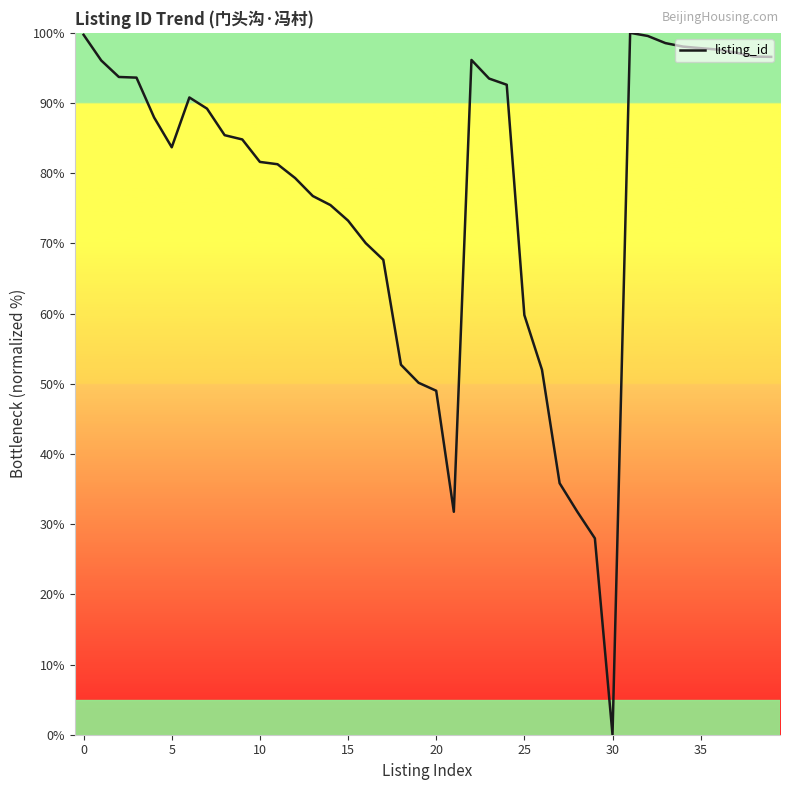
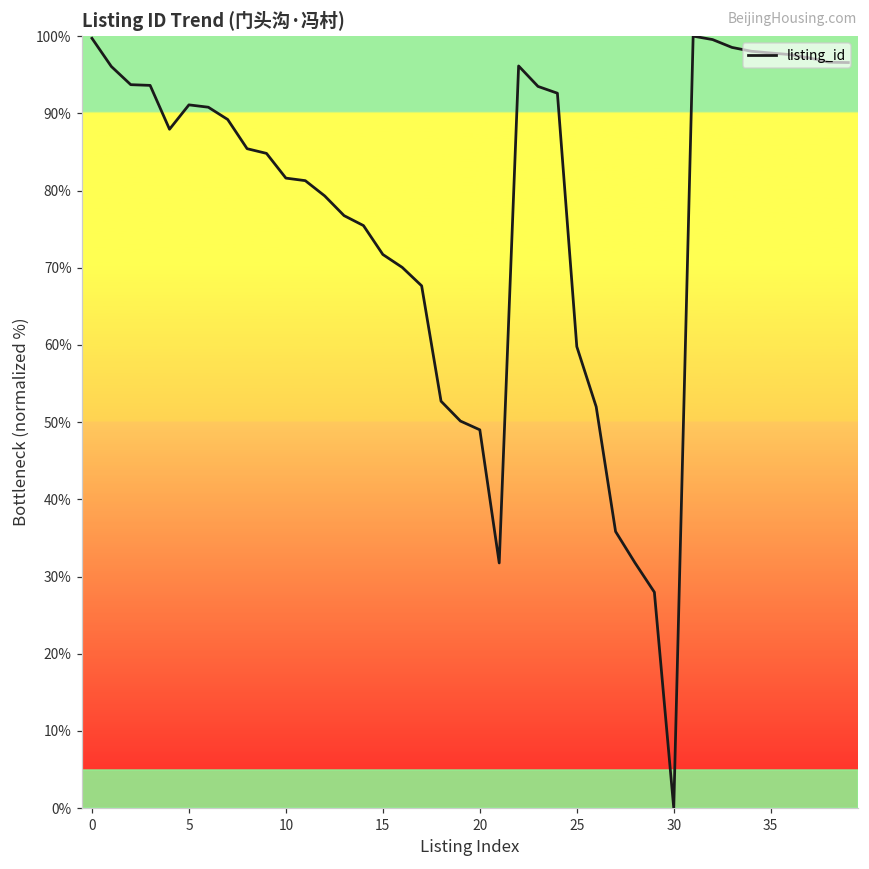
5: 84% -> 91%
15: 73% -> 72%
